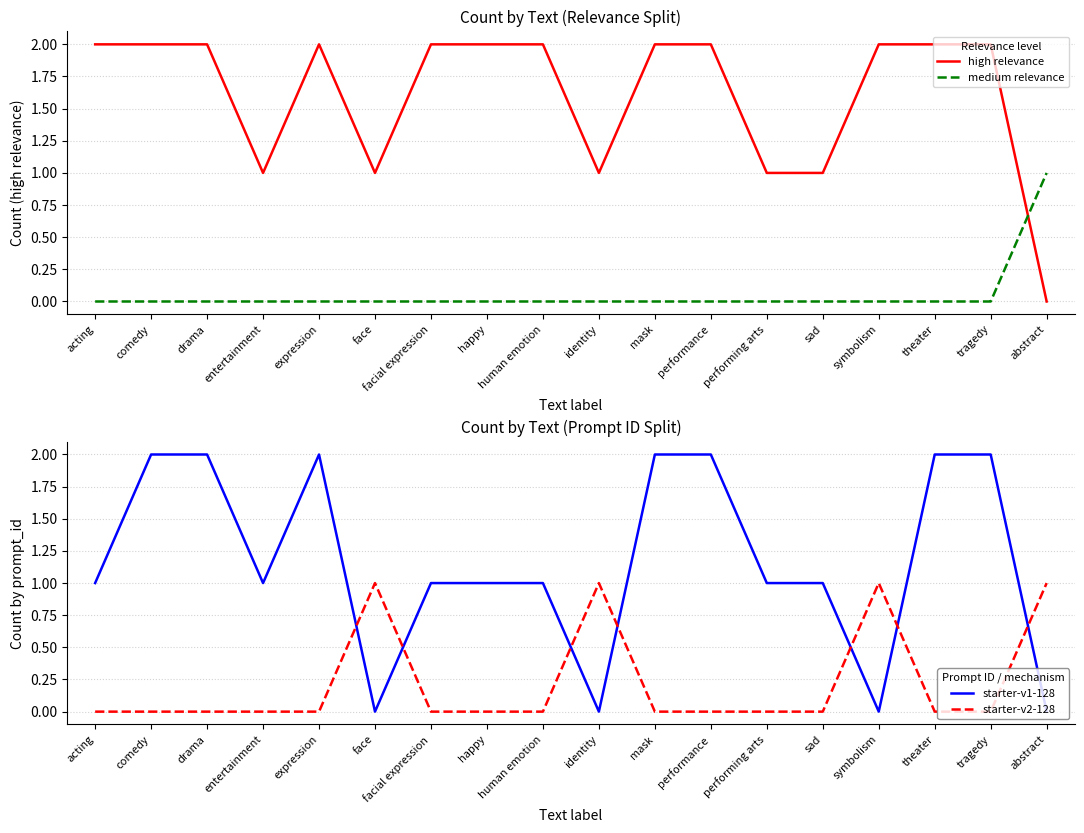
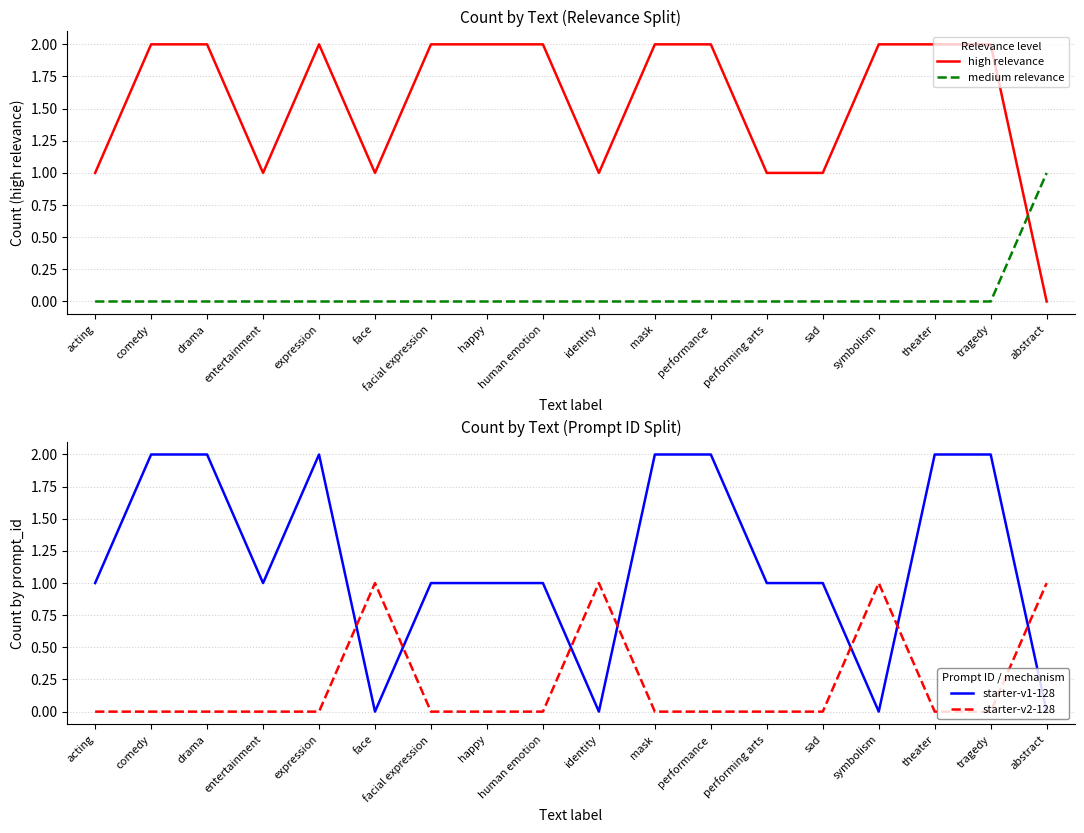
Count by Text (Relevance Split), high relevance, acting: 2 -> 1
